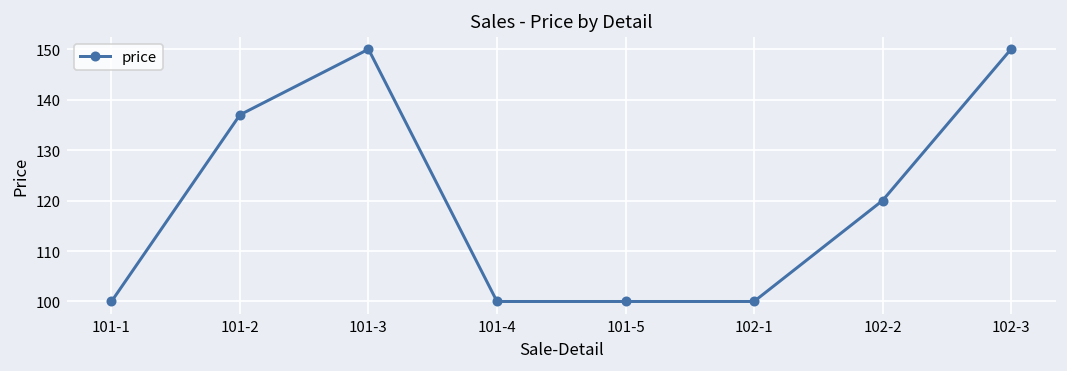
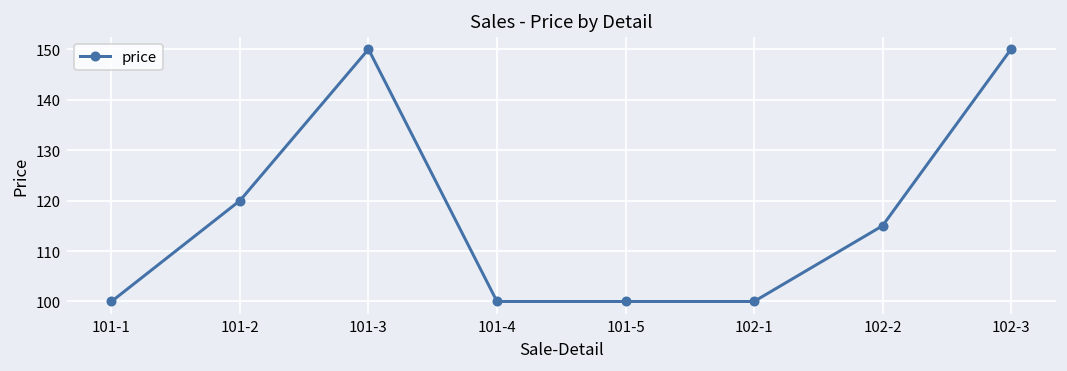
101-2: 137 -> 120
102-2: 120 -> 115
